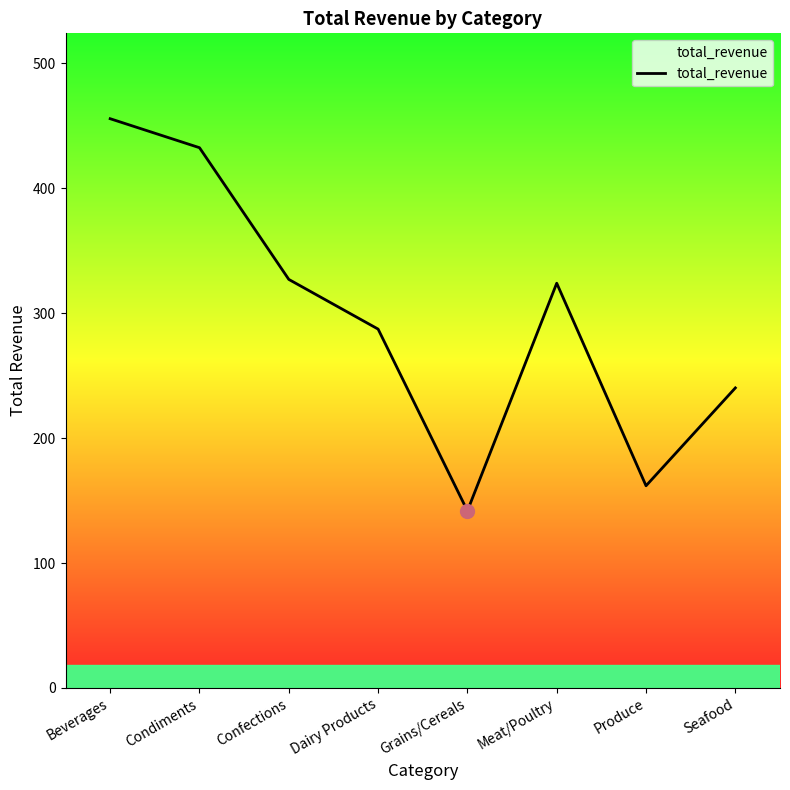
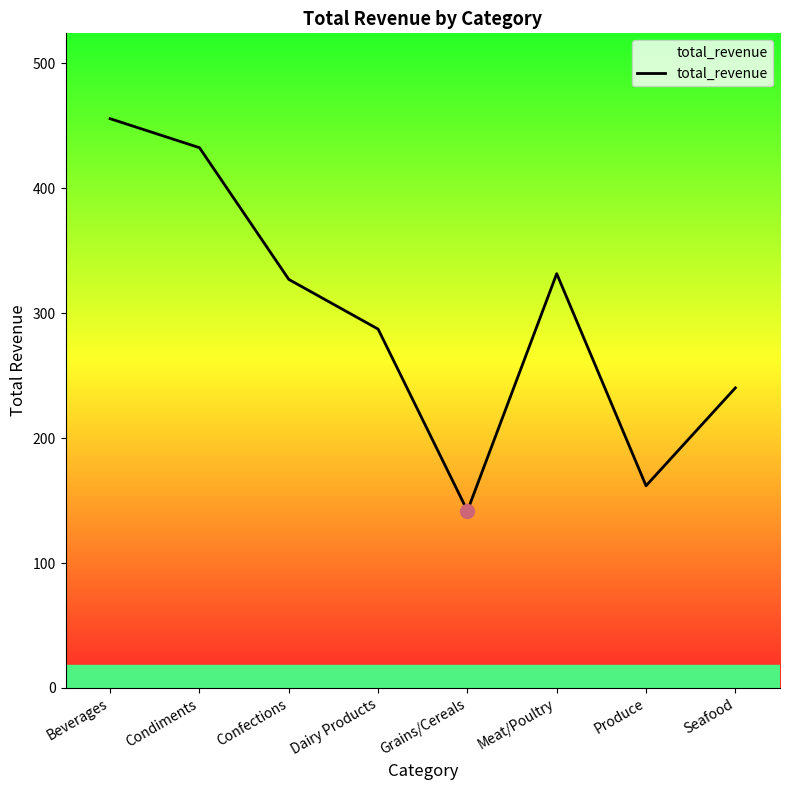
total_revenue, Meat/Poultry: 324 -> 332
